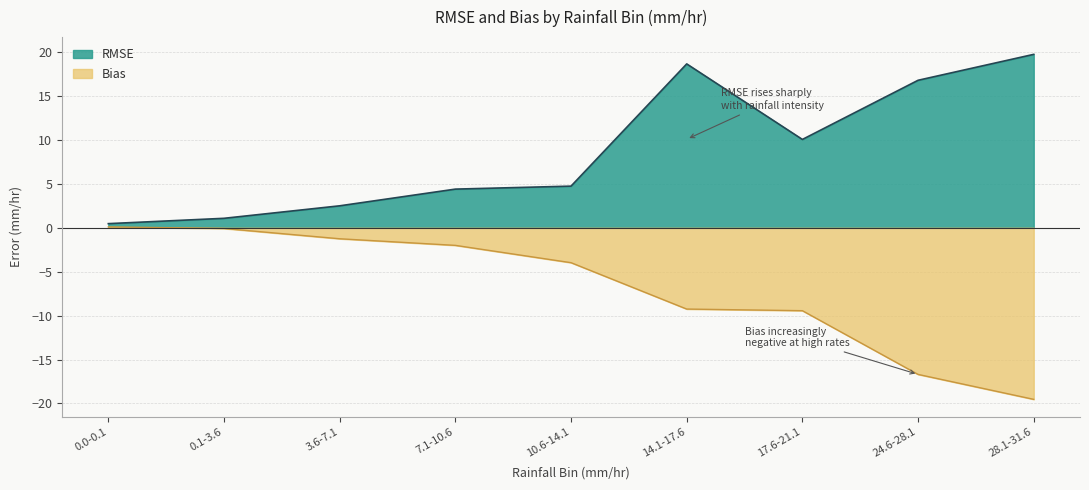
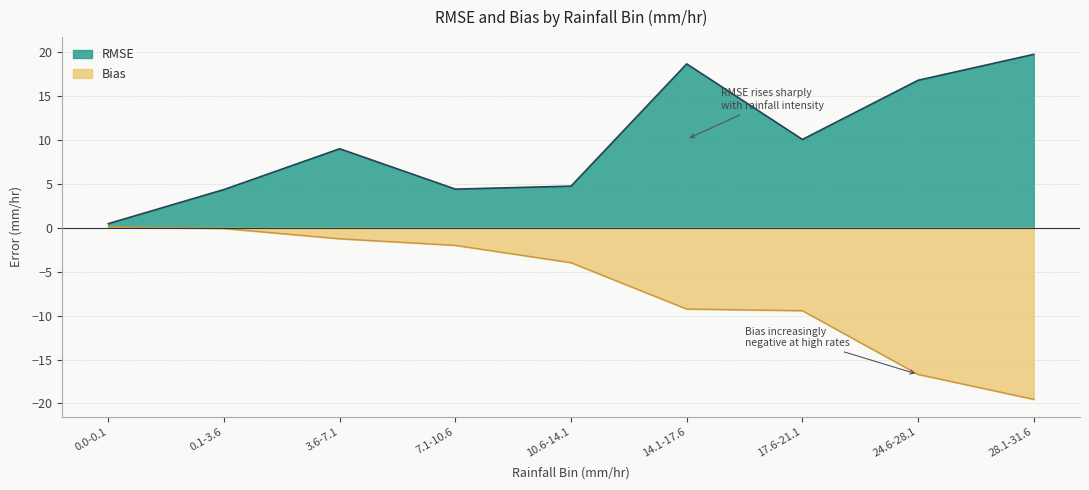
RMSE, 0.1-3.6: 1 -> 4
RMSE, 3.6-7.1: 2 -> 9
